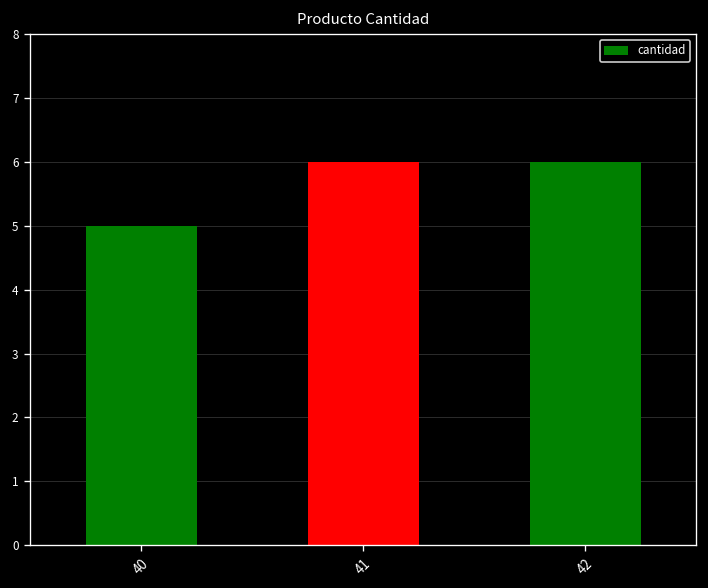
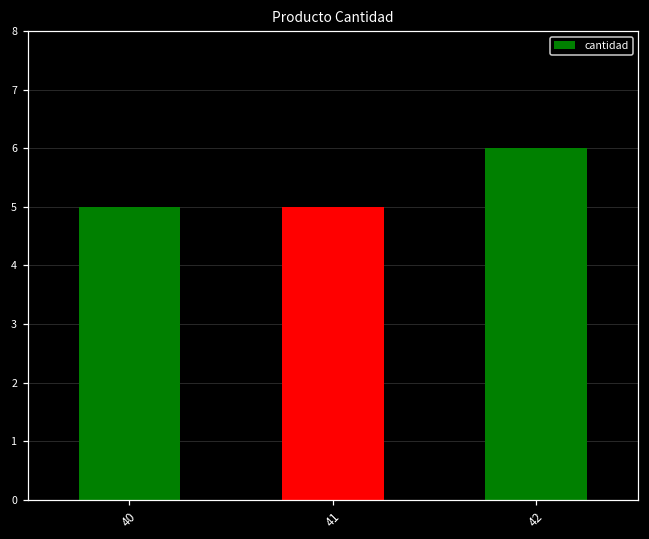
41: 6 -> 5
